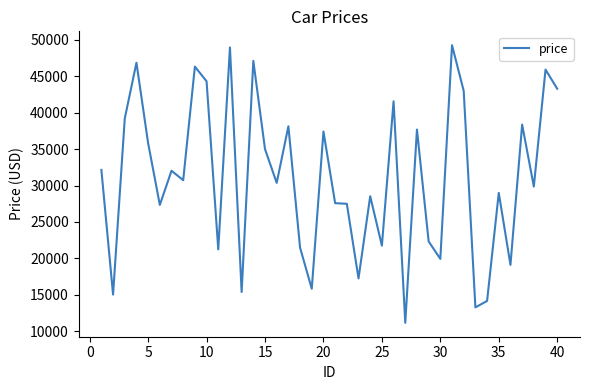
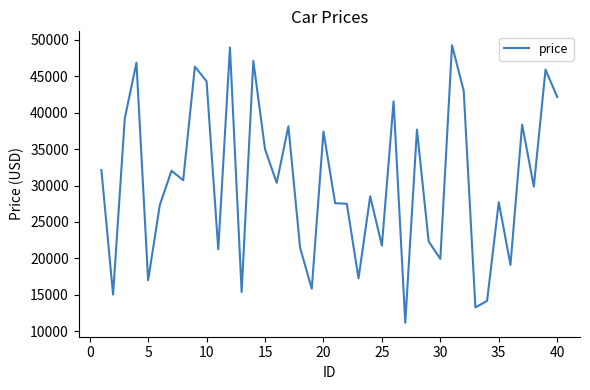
5: 36000 -> 17000
35: 29000 -> 28000
40: 43000 -> 42000
